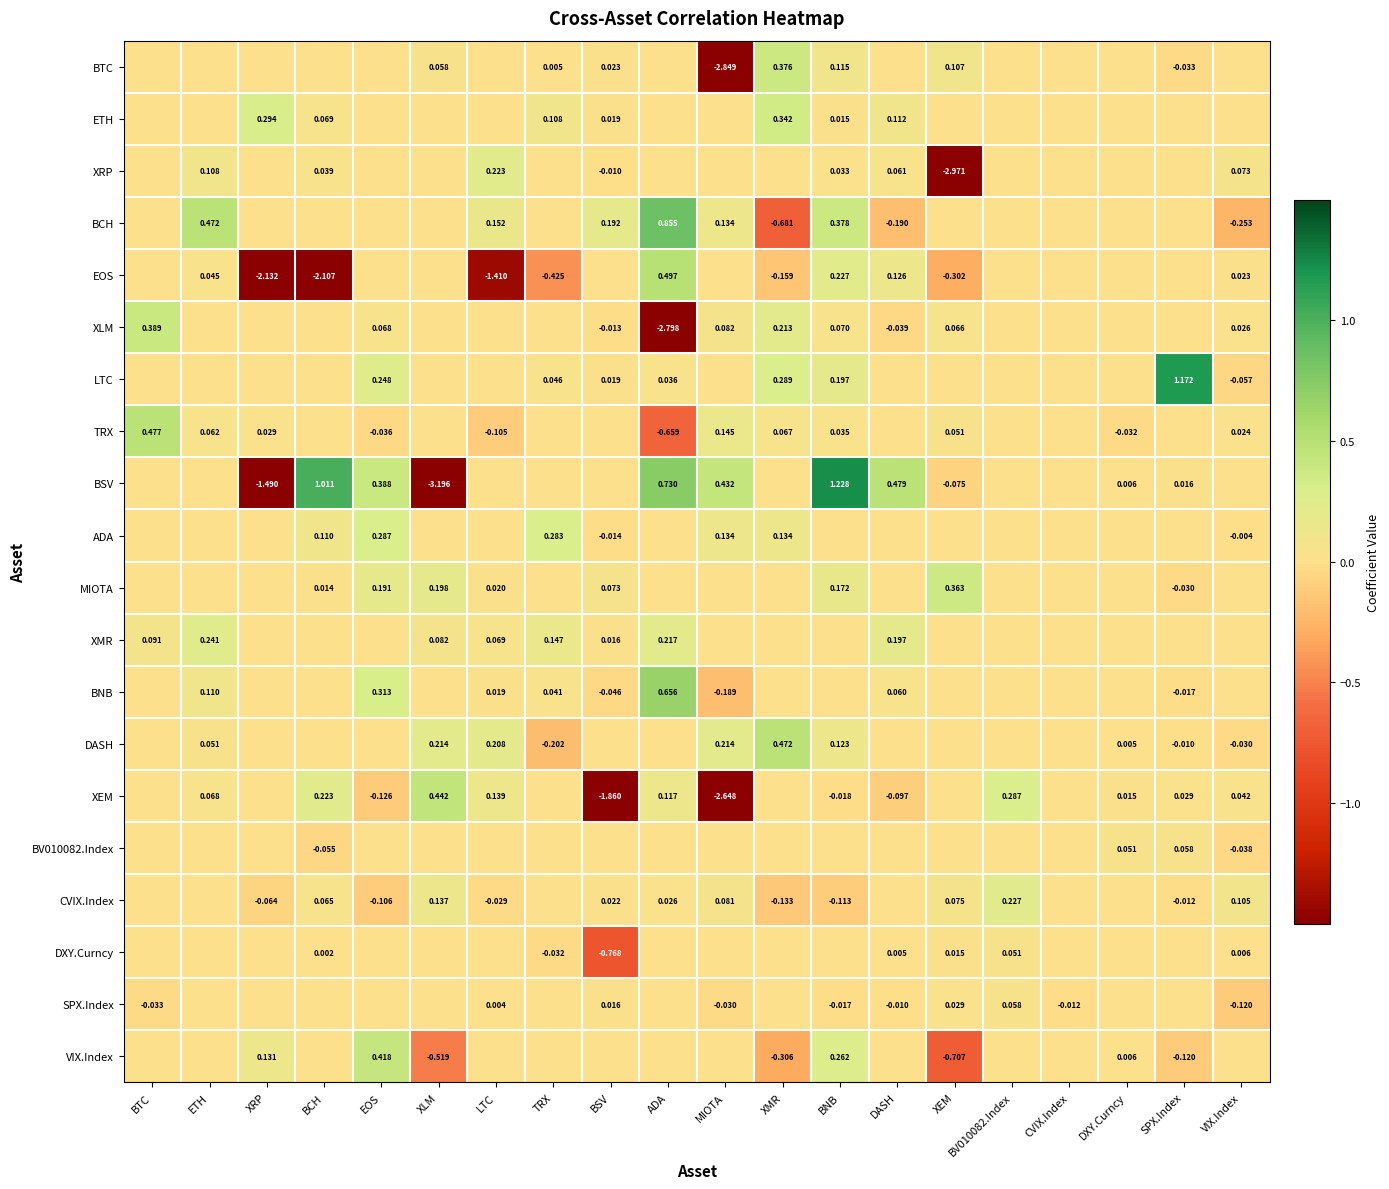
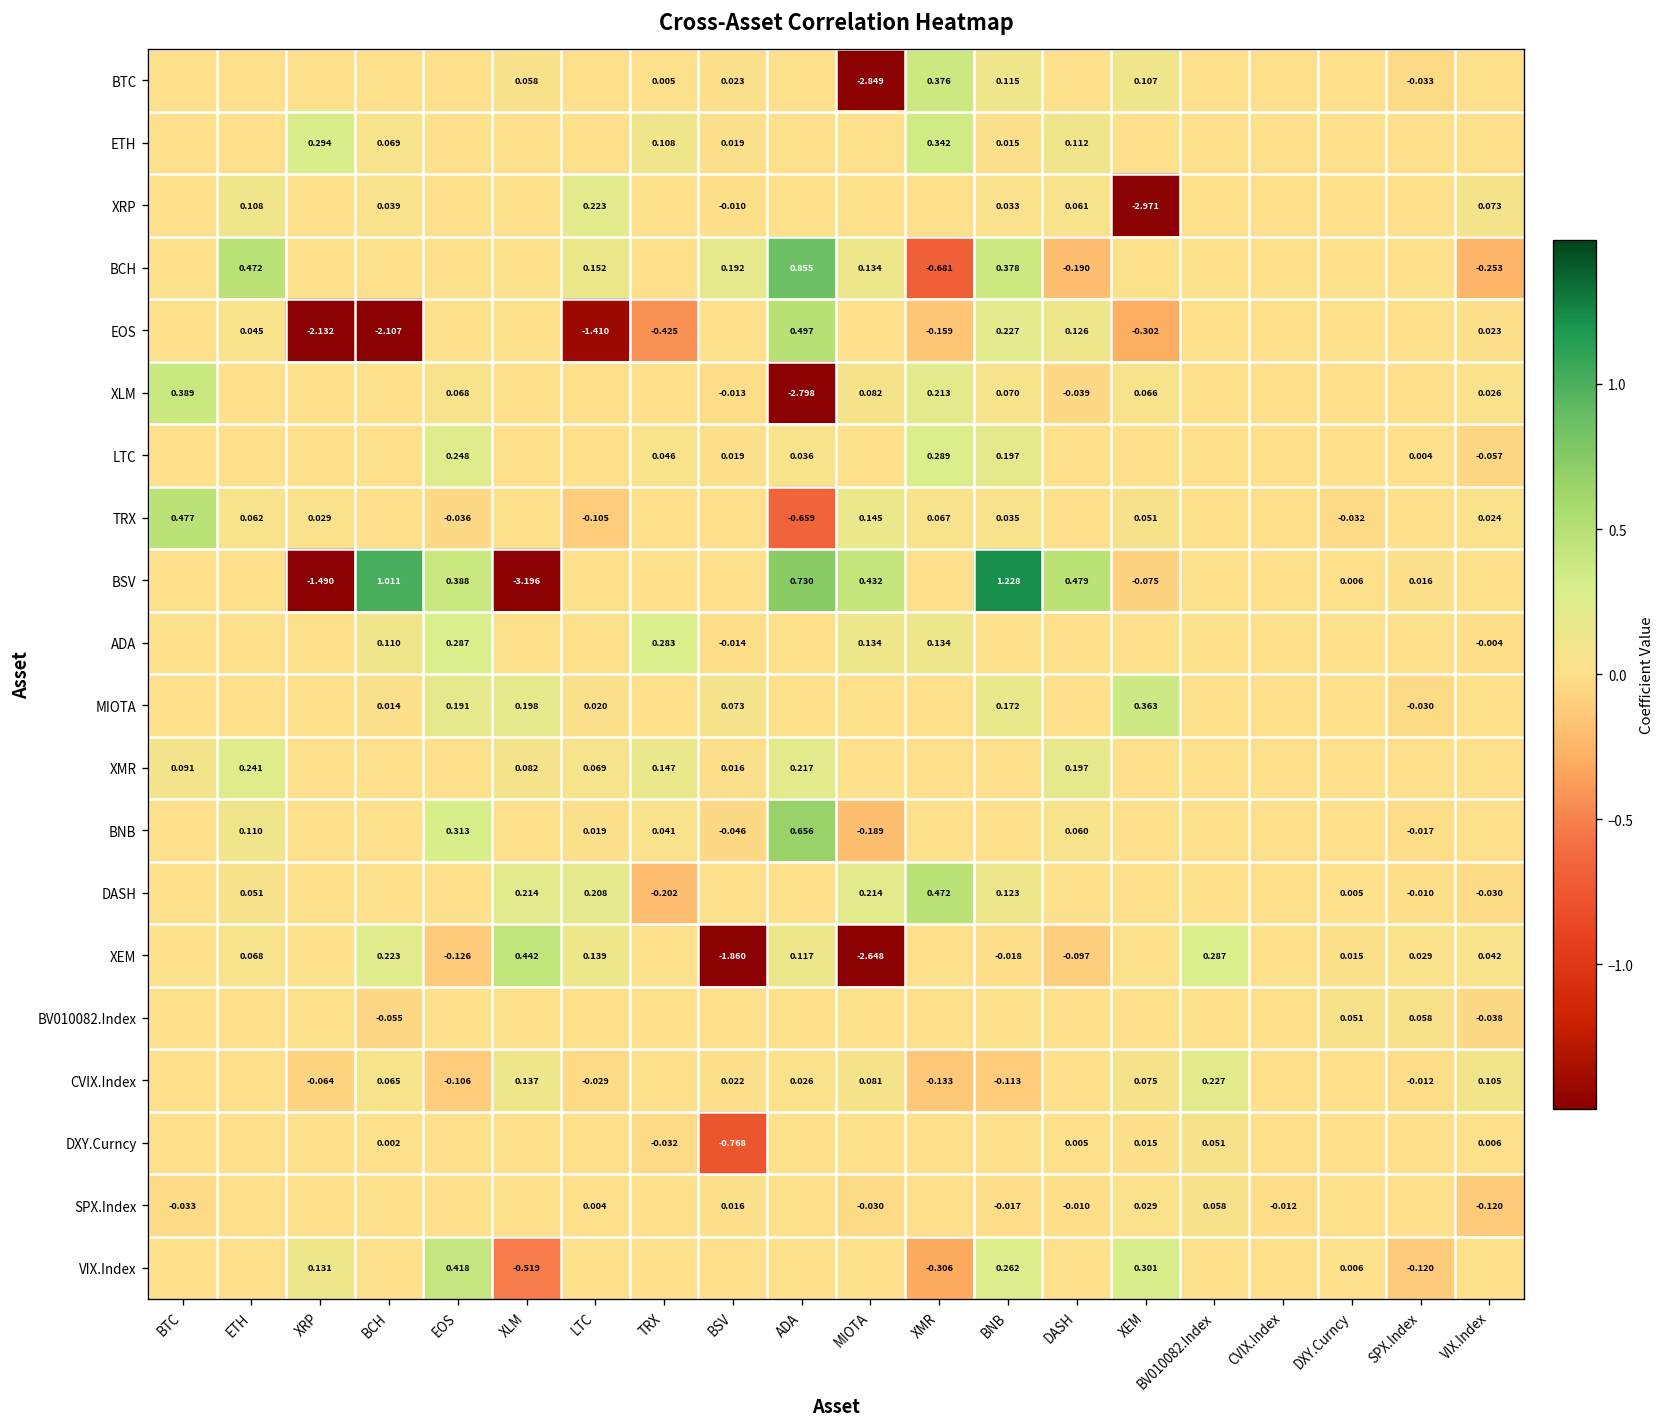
LTC, SPX.Index: 1.172 -> 0.004
VIX.Index, XEM: -0.707 -> 0.301
